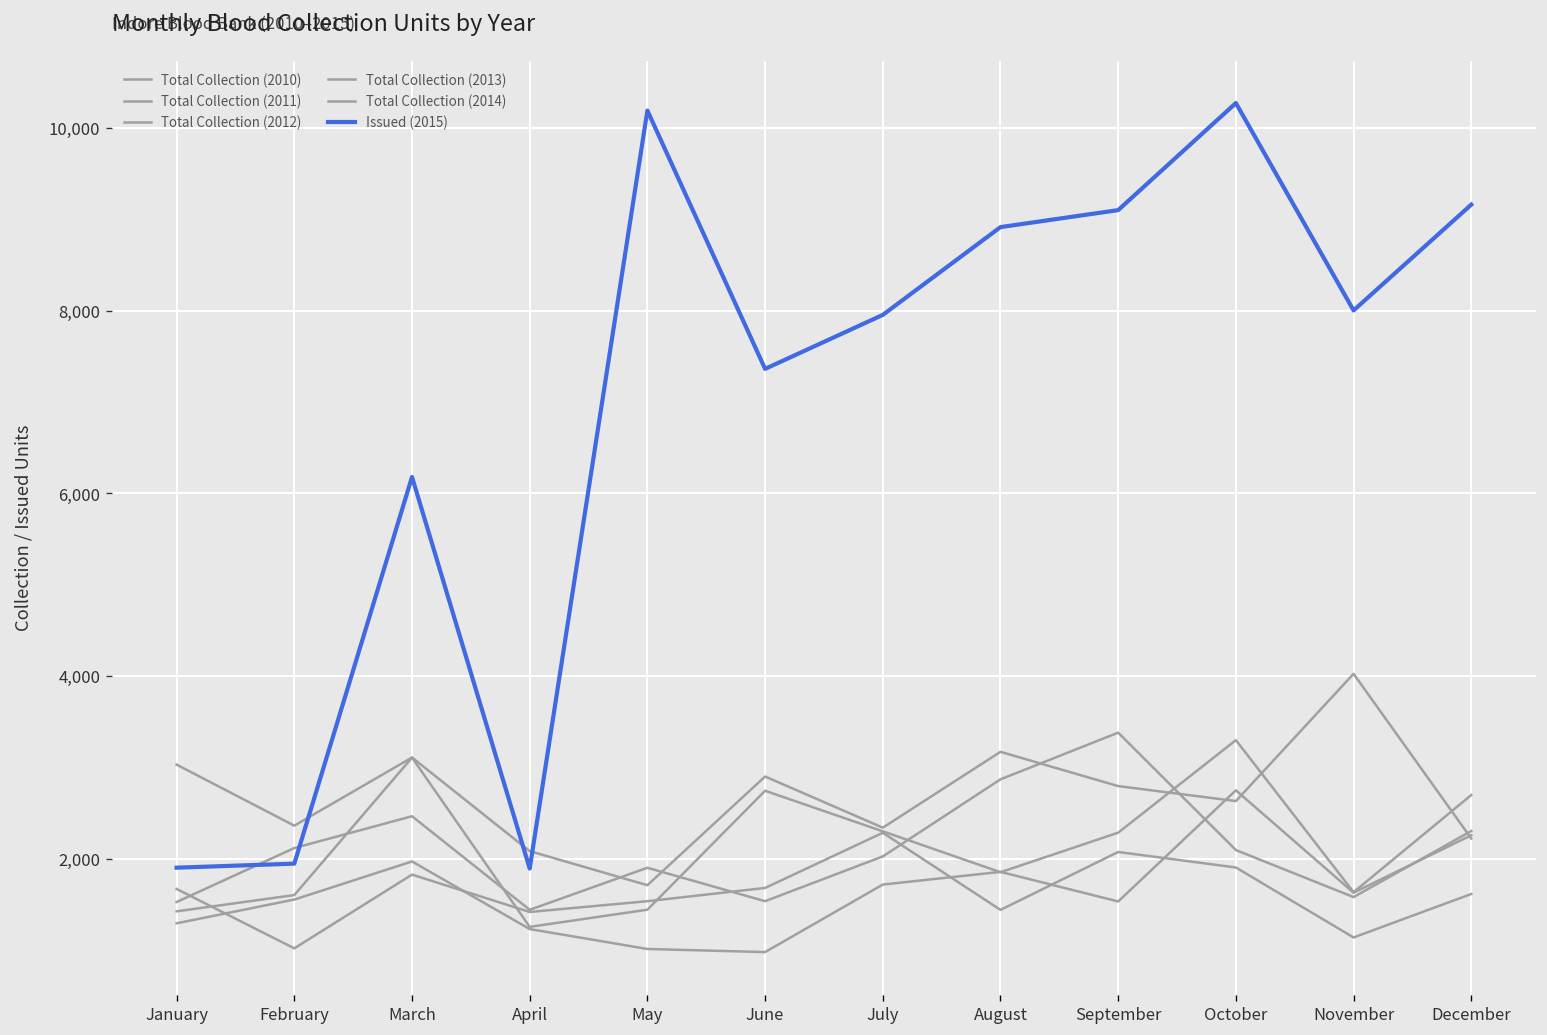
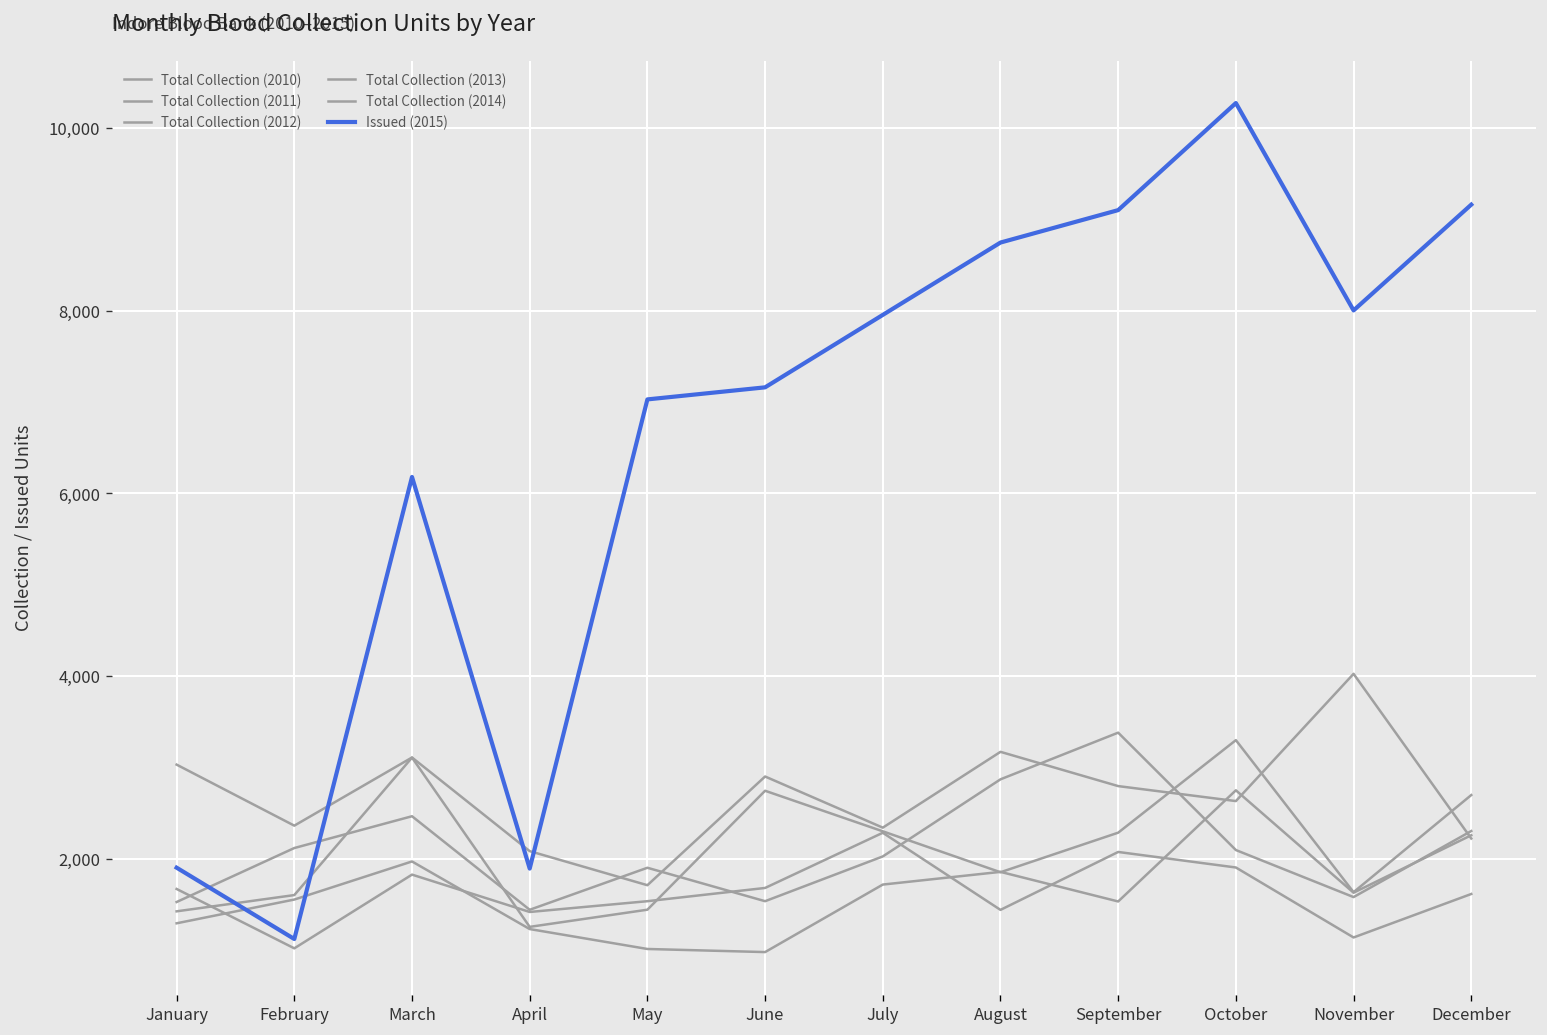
Issued (2015), February: 1,900 -> 1,100
Issued (2015), May: 10,200 -> 7,000
Issued (2015), June: 7,400 -> 7,200
Issued (2015), August: 8,900 -> 8,700
